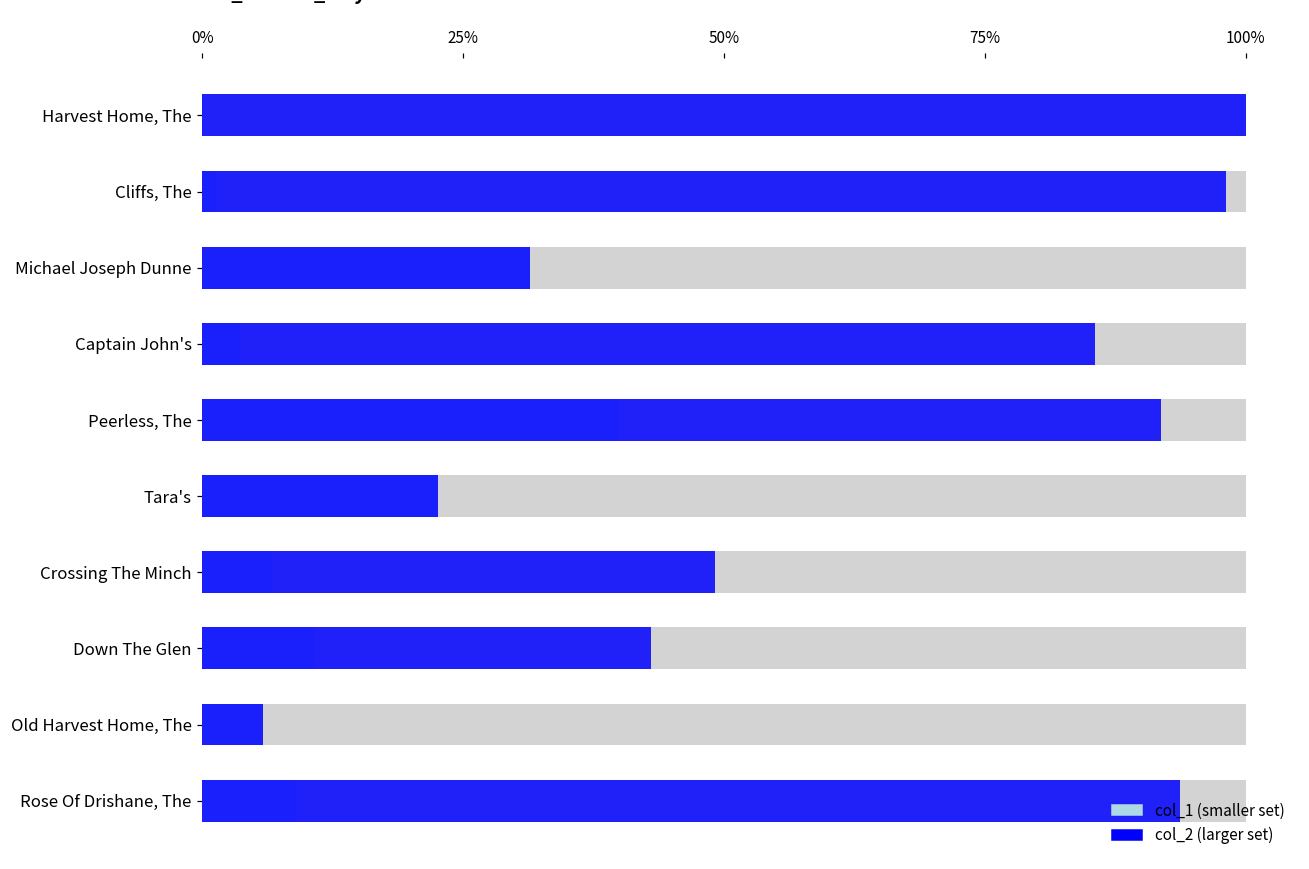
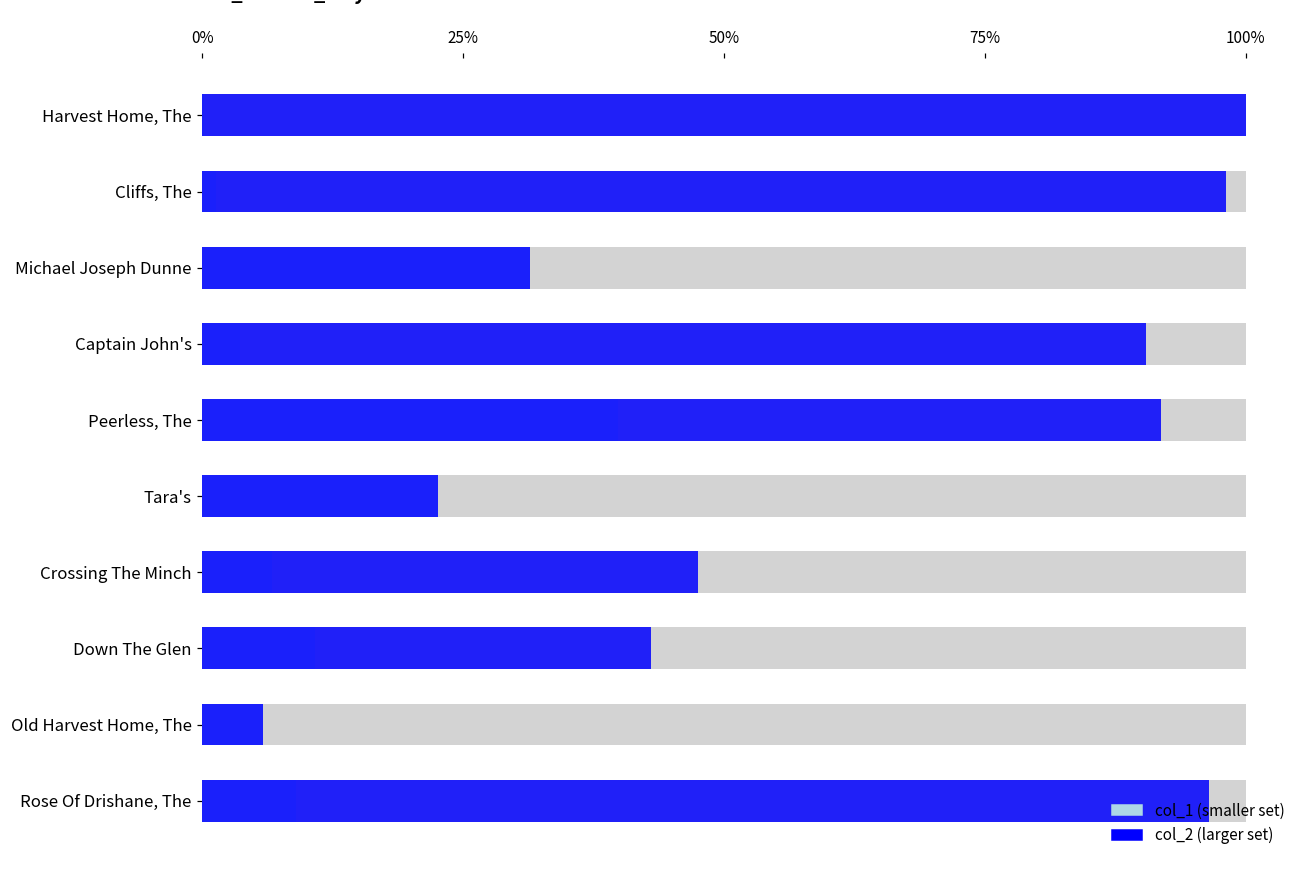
col_2 (larger set), Captain John's: 86% -> 90%
col_2 (larger set), Crossing The Minch: 49% -> 47%
col_2 (larger set), Rose Of Drishane, The: 94% -> 96%
